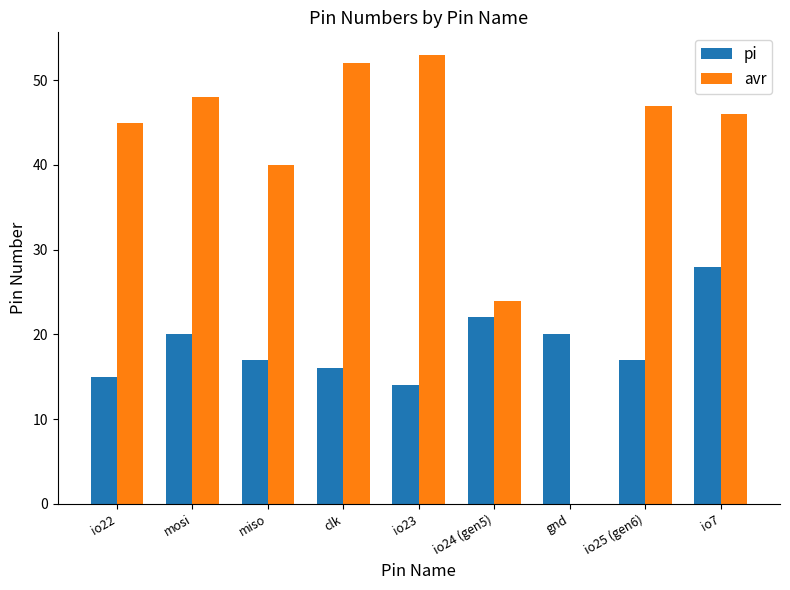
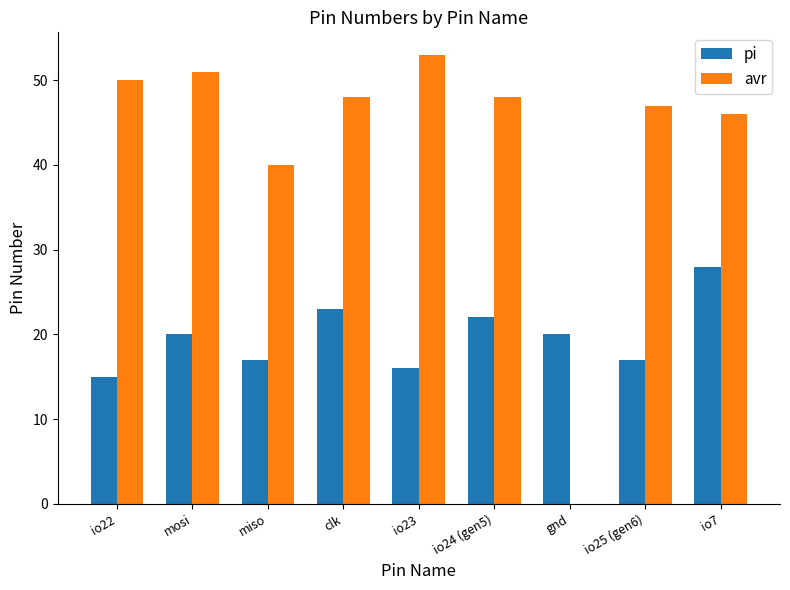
avr, io22: 45 -> 50
avr, mosi: 48 -> 51
pi, clk: 16 -> 23
avr, clk: 52 -> 48
pi, io23: 14 -> 16
avr, io24 (gen5): 24 -> 48
